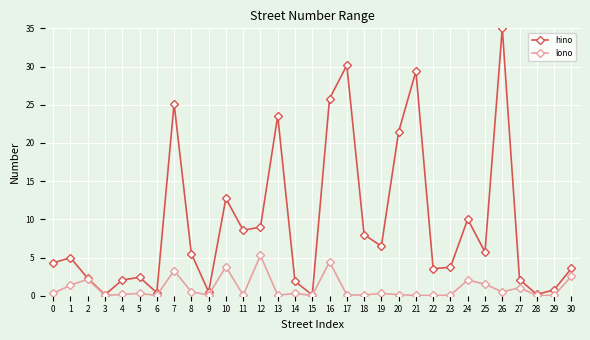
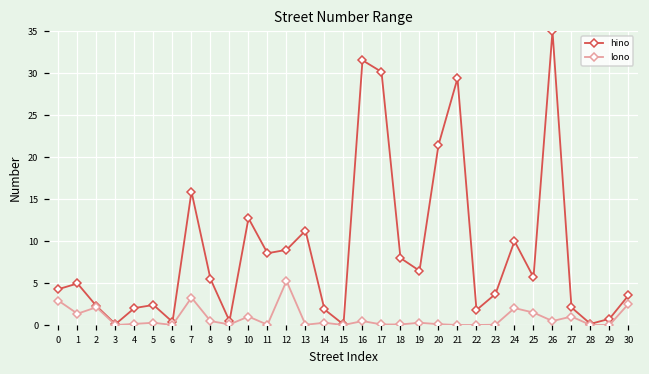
lono, 0: 0 -> 3
hino, 7: 25 -> 16
lono, 10: 4 -> 1
hino, 13: 24 -> 11
hino, 16: 26 -> 32
lono, 16: 4 -> 1
hino, 22: 4 -> 2
